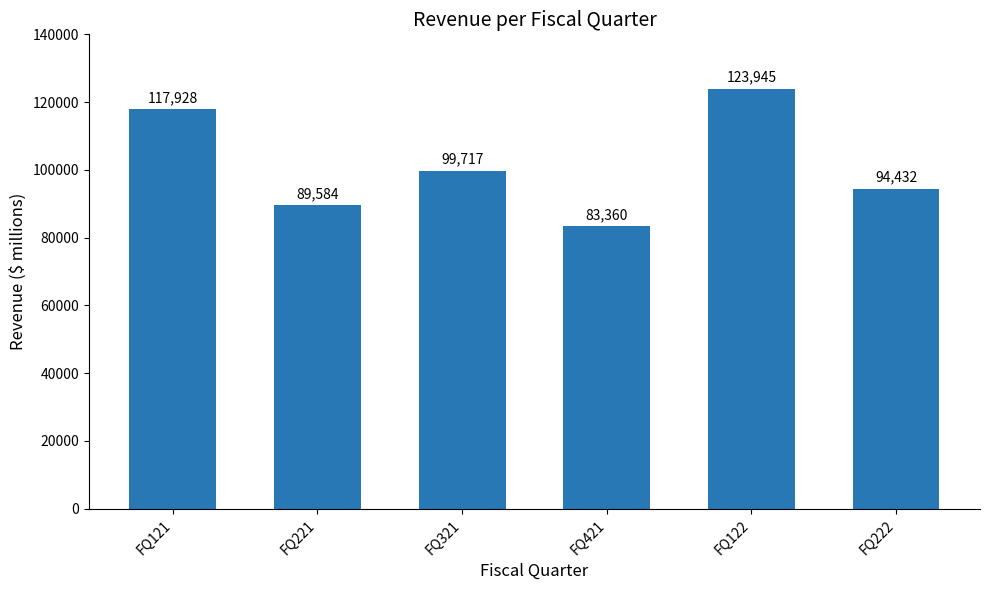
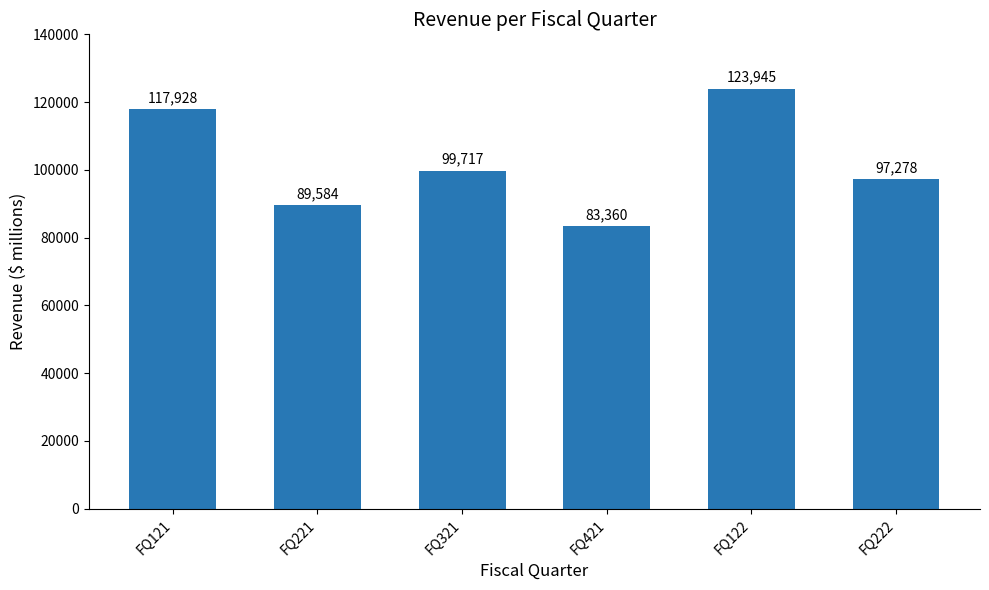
FQ222: 94,432 -> 97,278
